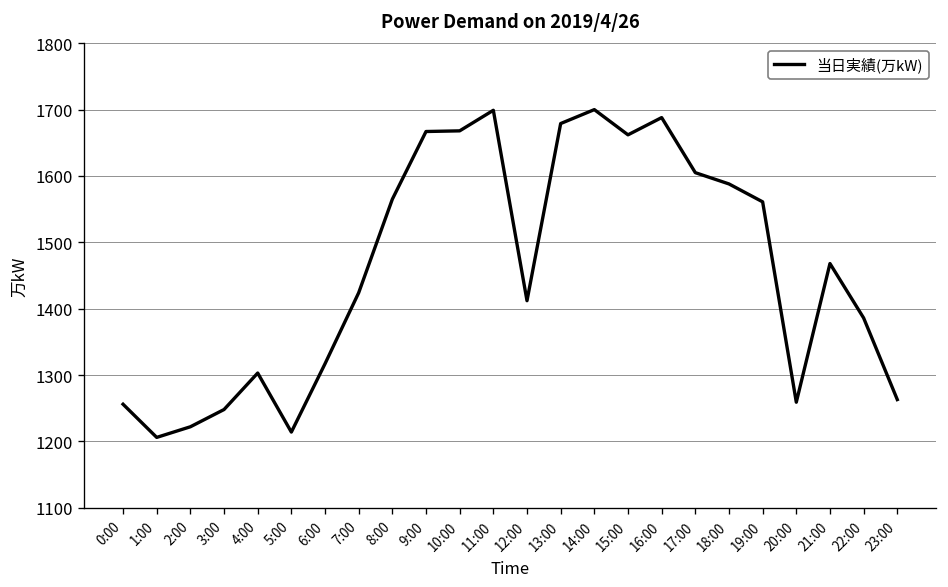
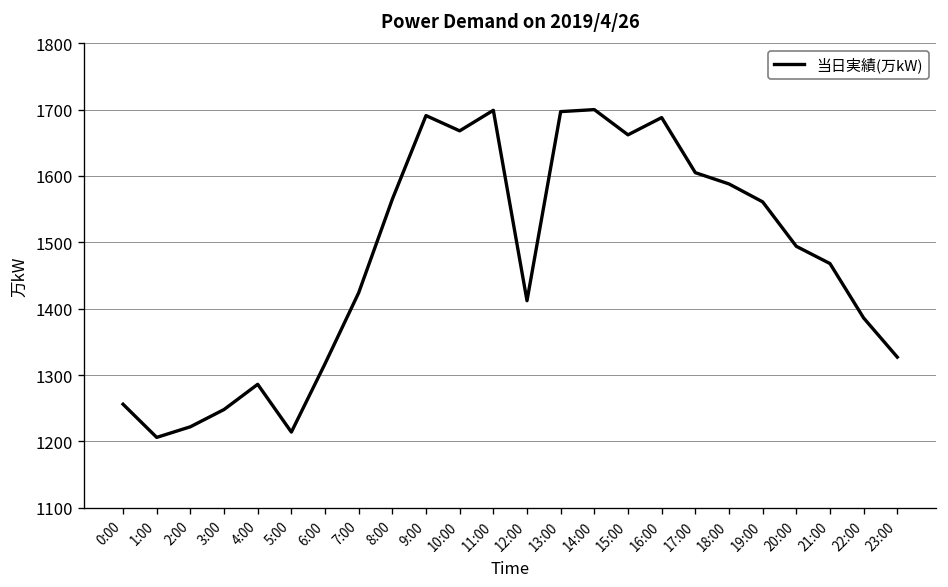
4:00: 1300 -> 1290
9:00: 1670 -> 1690
13:00: 1680 -> 1700
20:00: 1260 -> 1490
23:00: 1260 -> 1330
